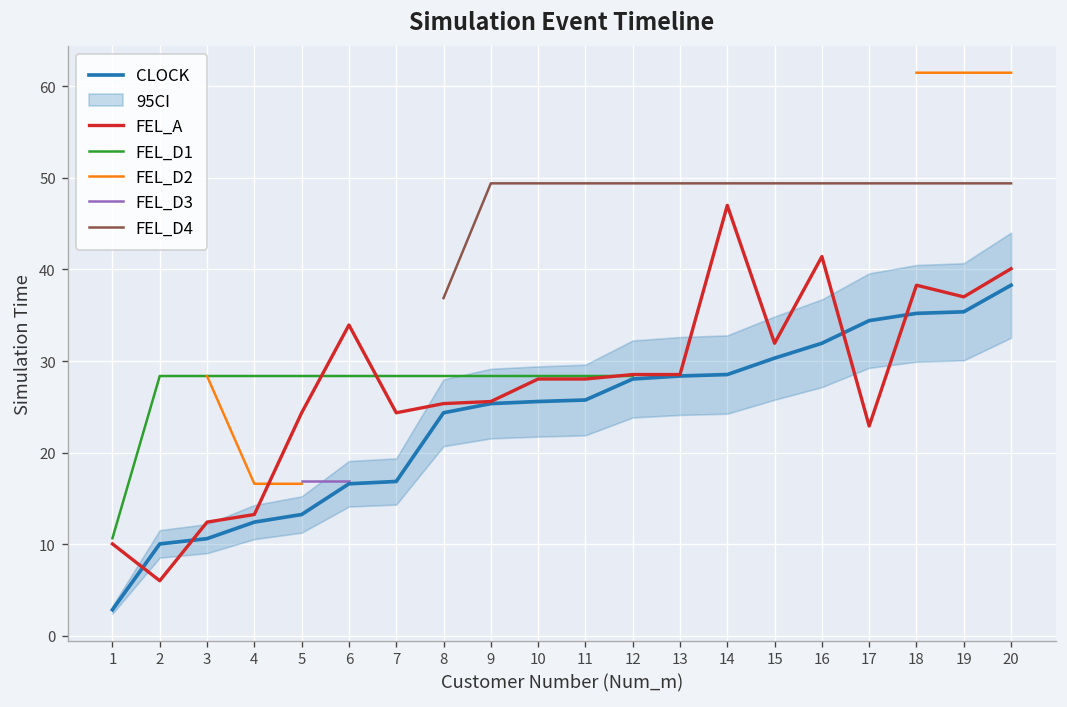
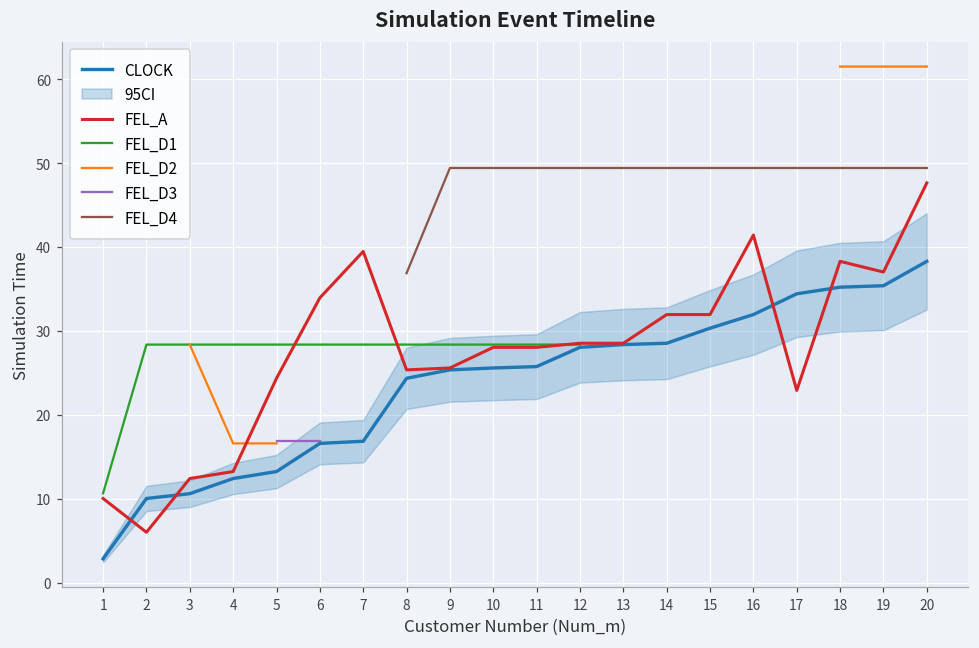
FEL_A, 7: 24 -> 39
FEL_A, 14: 47 -> 32
FEL_A, 20: 40 -> 48
